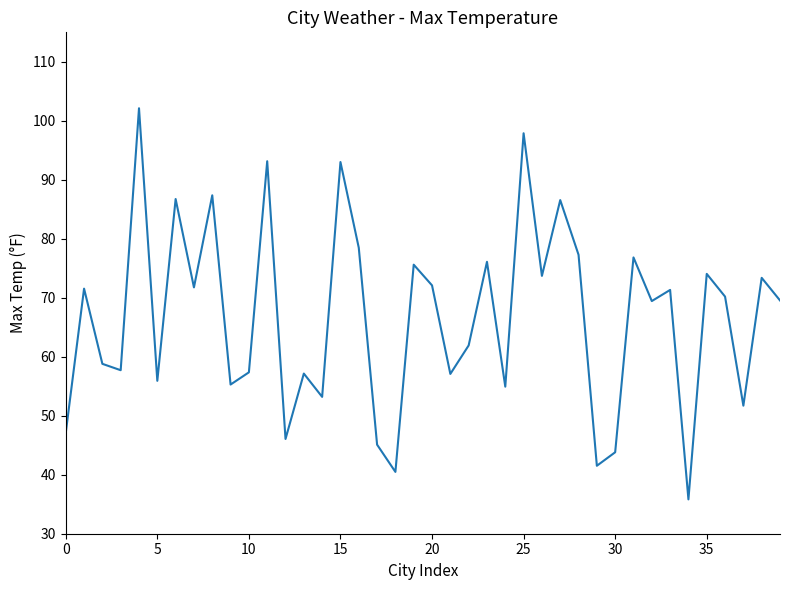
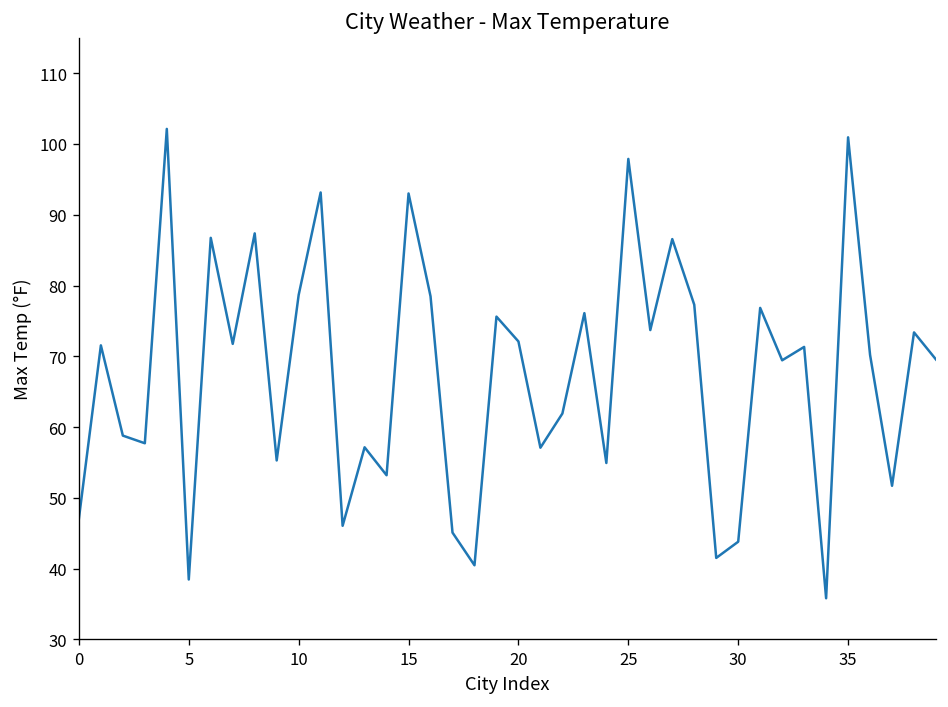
5: 56 -> 38
10: 57 -> 79
35: 74 -> 101
